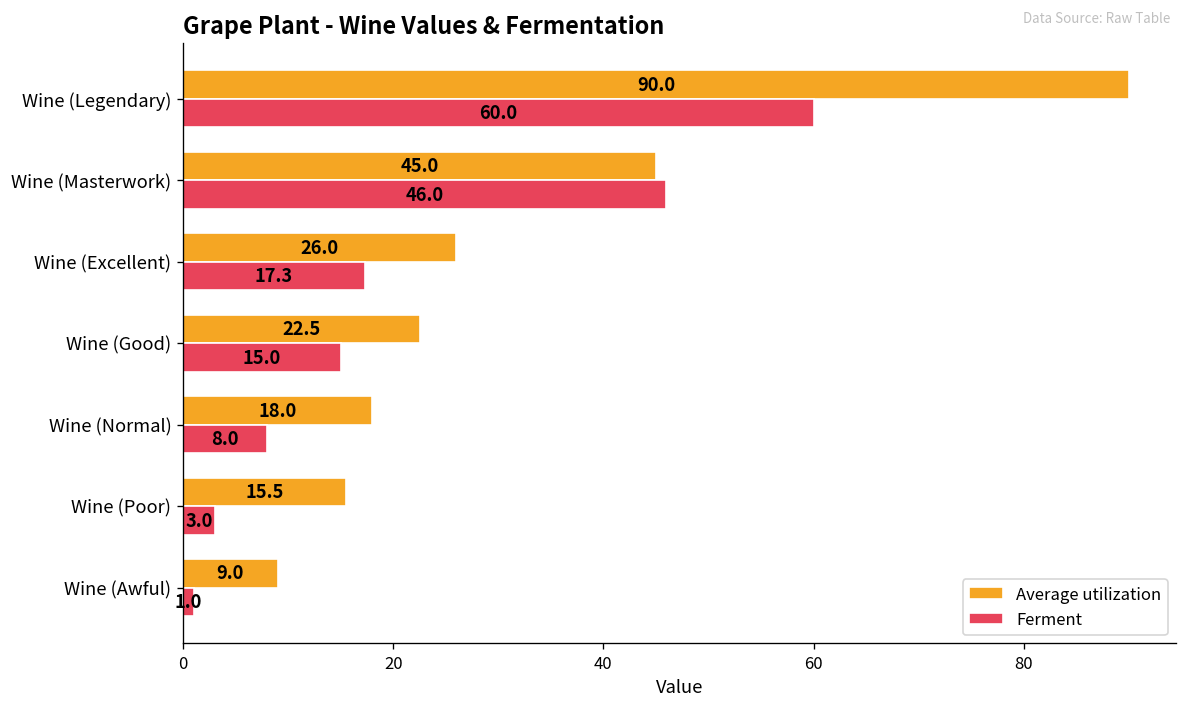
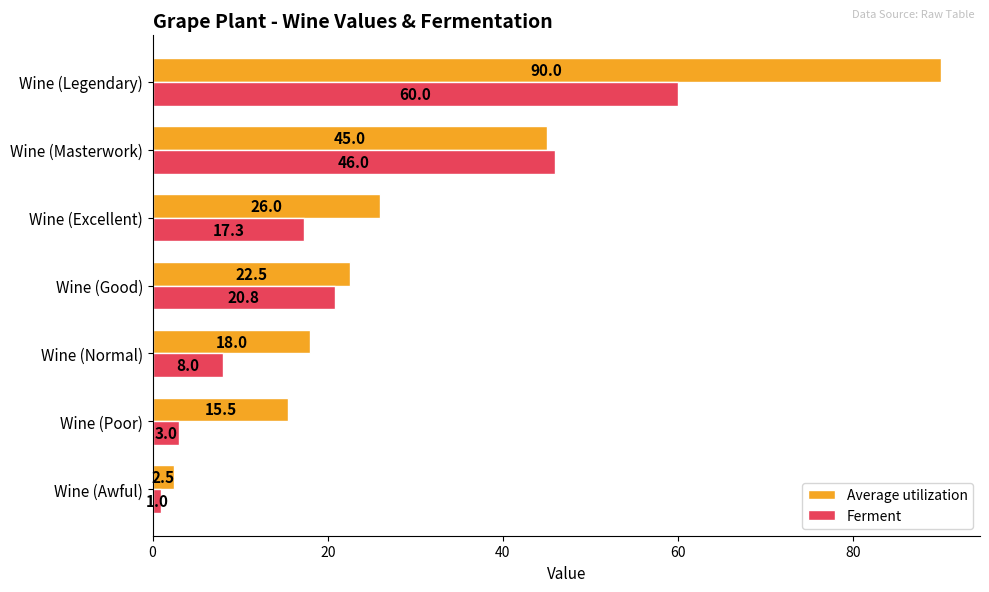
Ferment, Wine (Good): 15.0 -> 20.8
Average utilization, Wine (Awful): 9.0 -> 2.5
